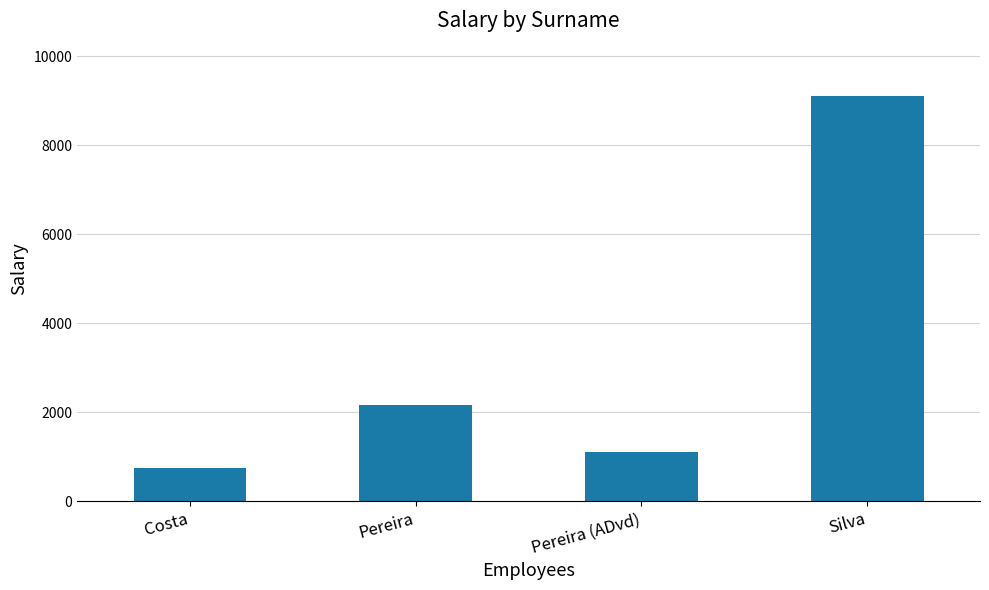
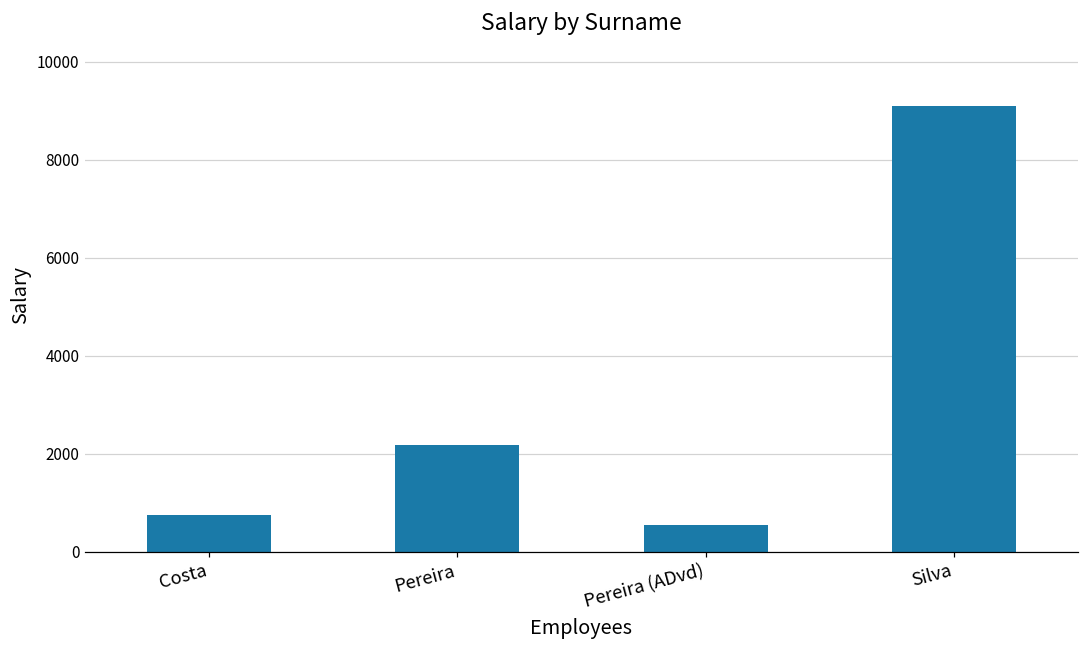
Pereira (ADvd): 1100 -> 500
